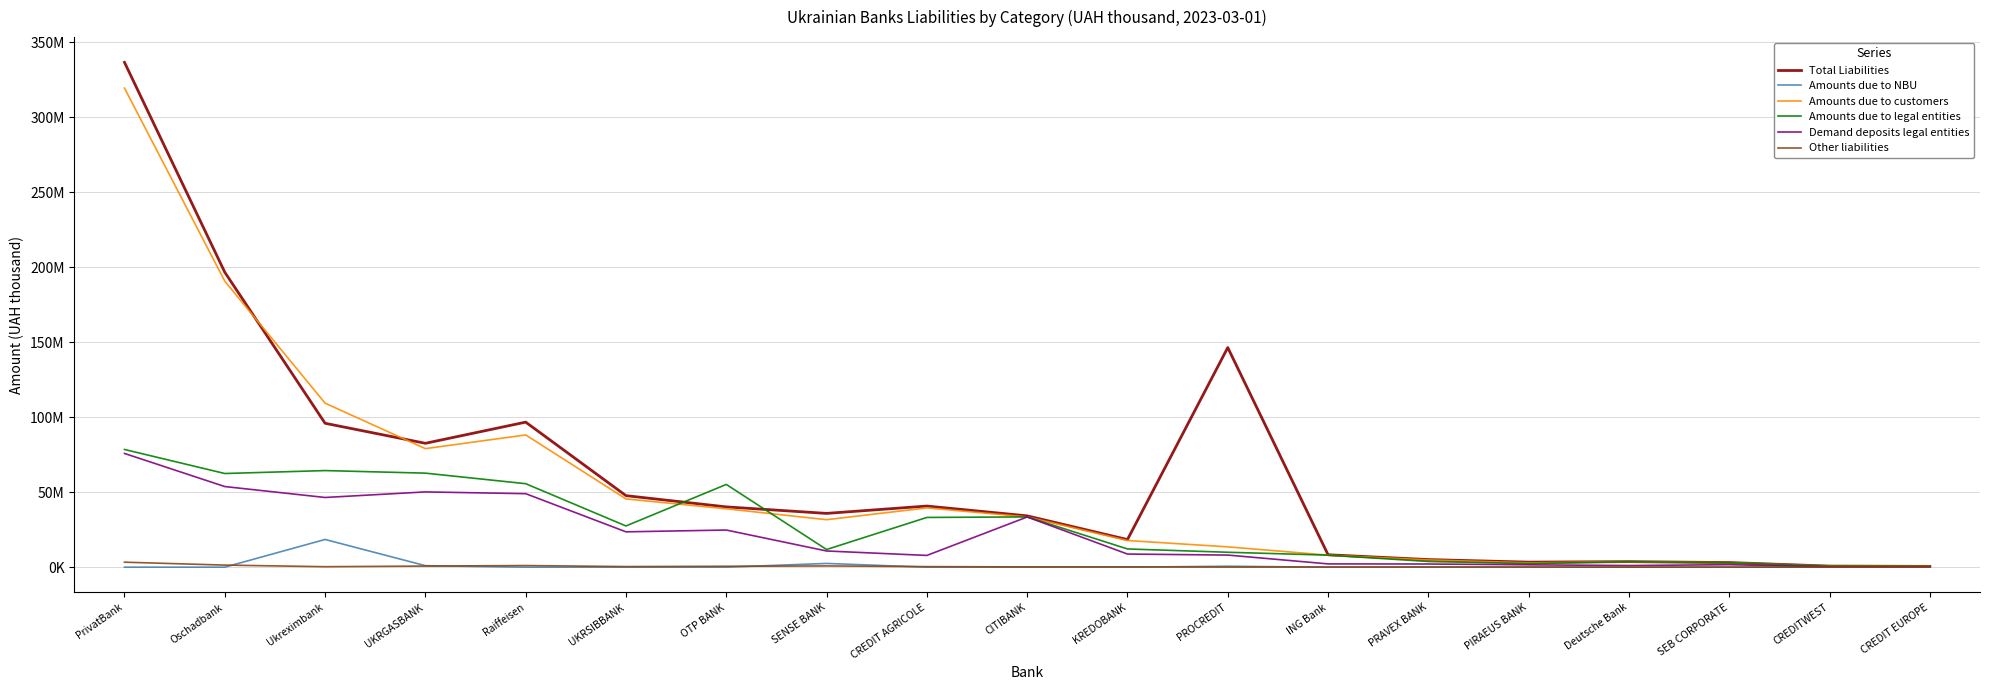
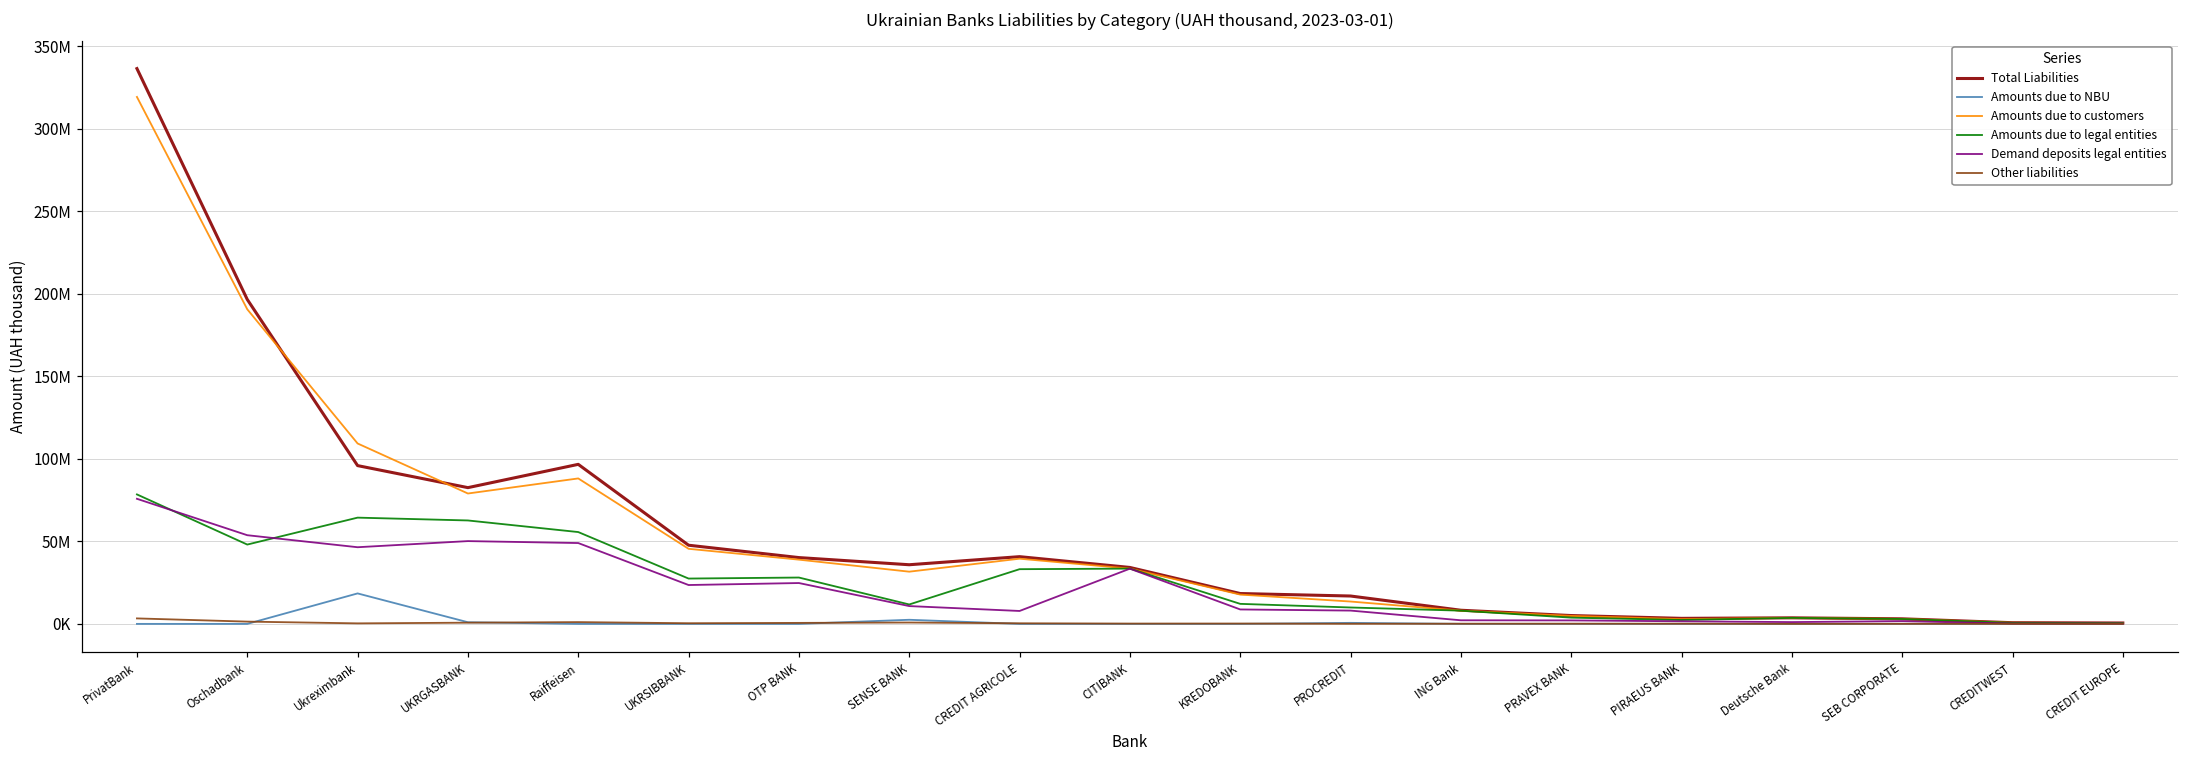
Amounts due to legal entities, Oschadbank: 62000000 -> 48000000
Amounts due to legal entities, OTP BANK: 55000000 -> 28000000
Total Liabilities, PROCREDIT: 146000000 -> 17000000
